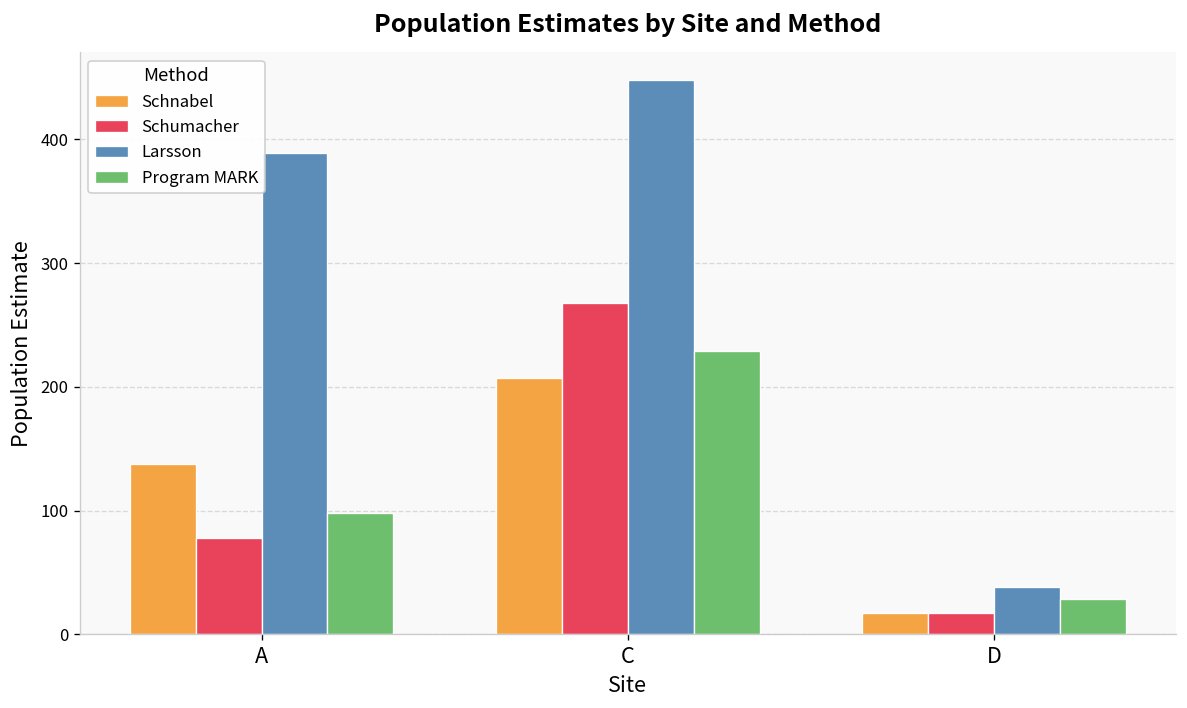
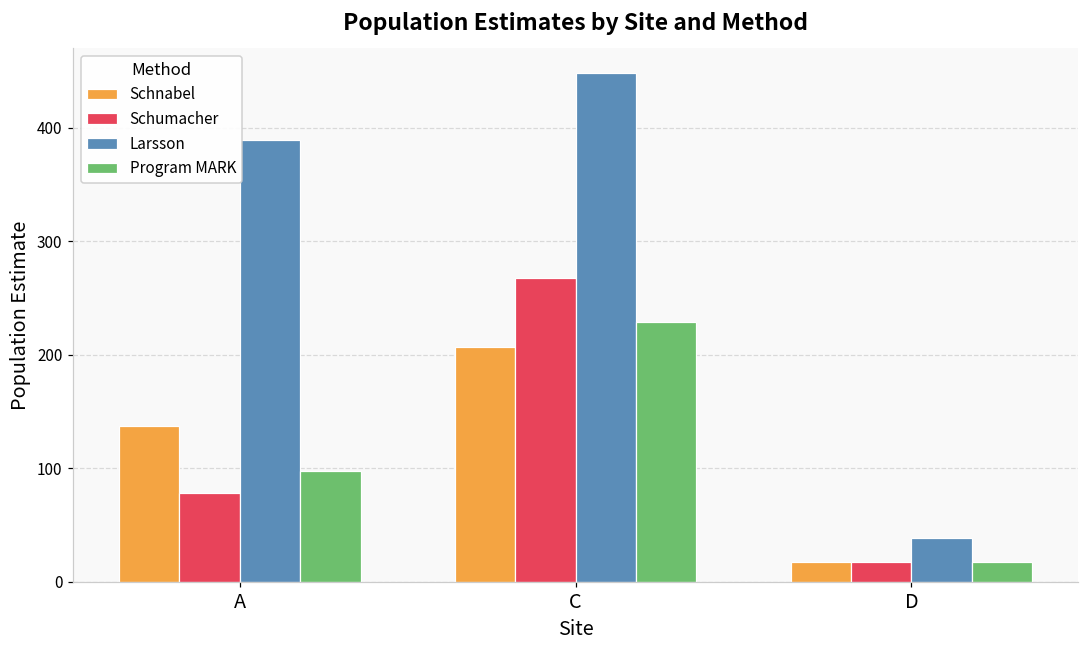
Program MARK, D: 29 -> 17
